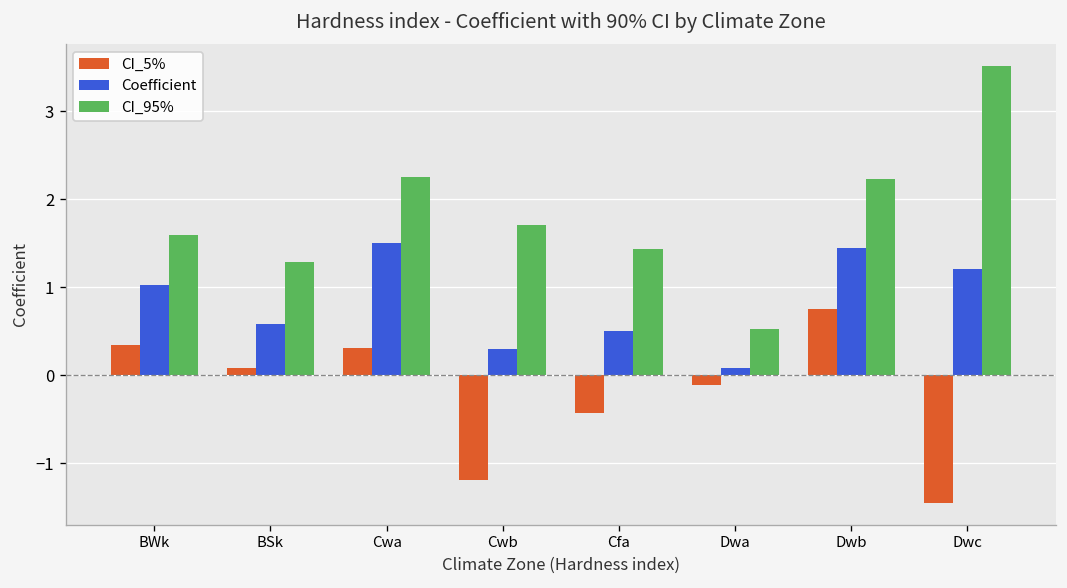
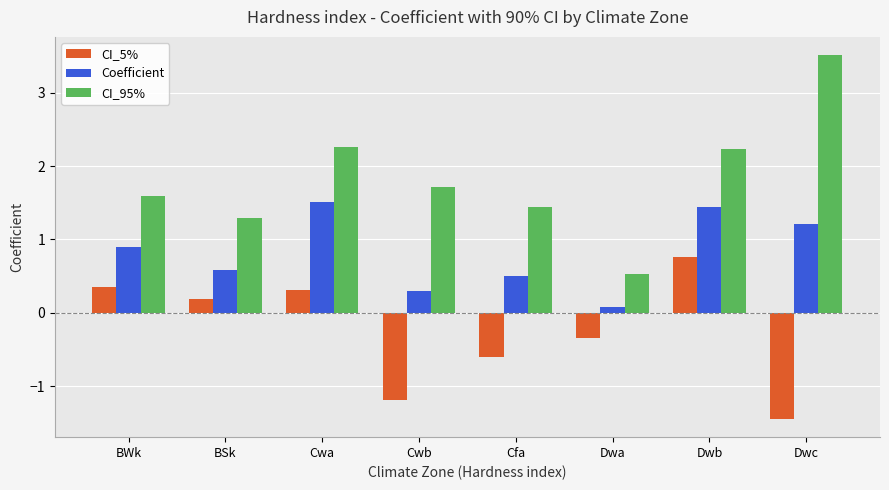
Coefficient, BWk: 1.0 -> 0.9
CI_5%, BSk: 0.1 -> 0.2
CI_5%, Cfa: -0.4 -> -0.6
CI_5%, Dwa: -0.1 -> -0.3
